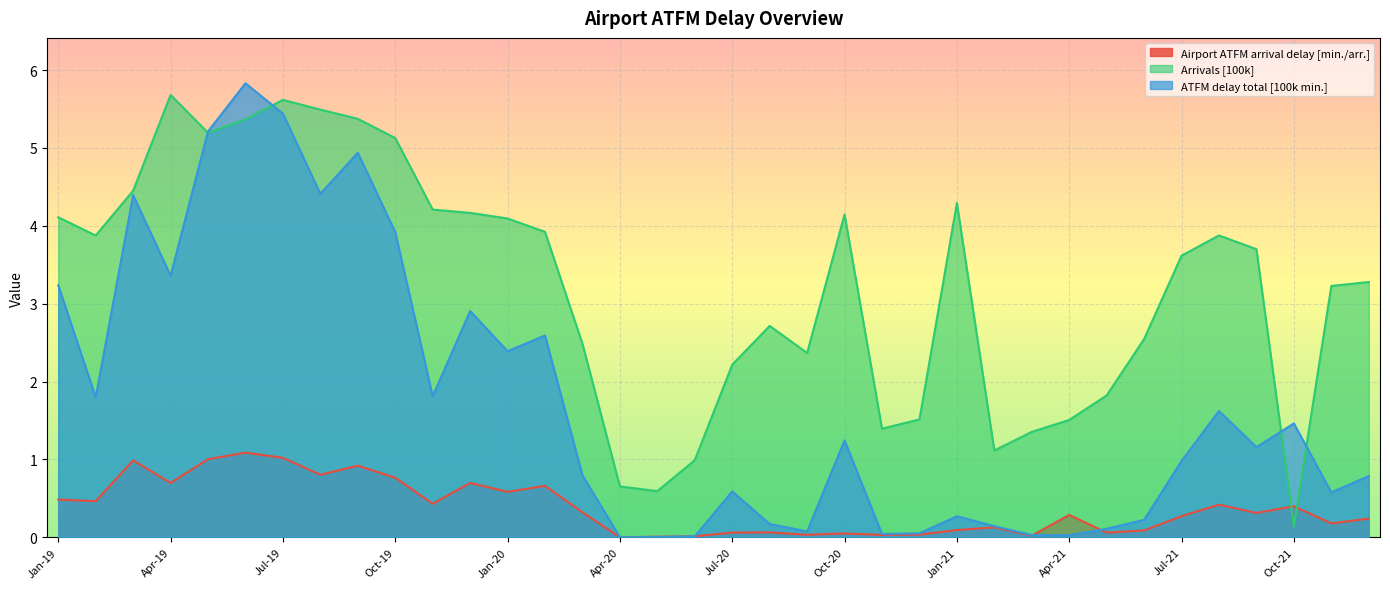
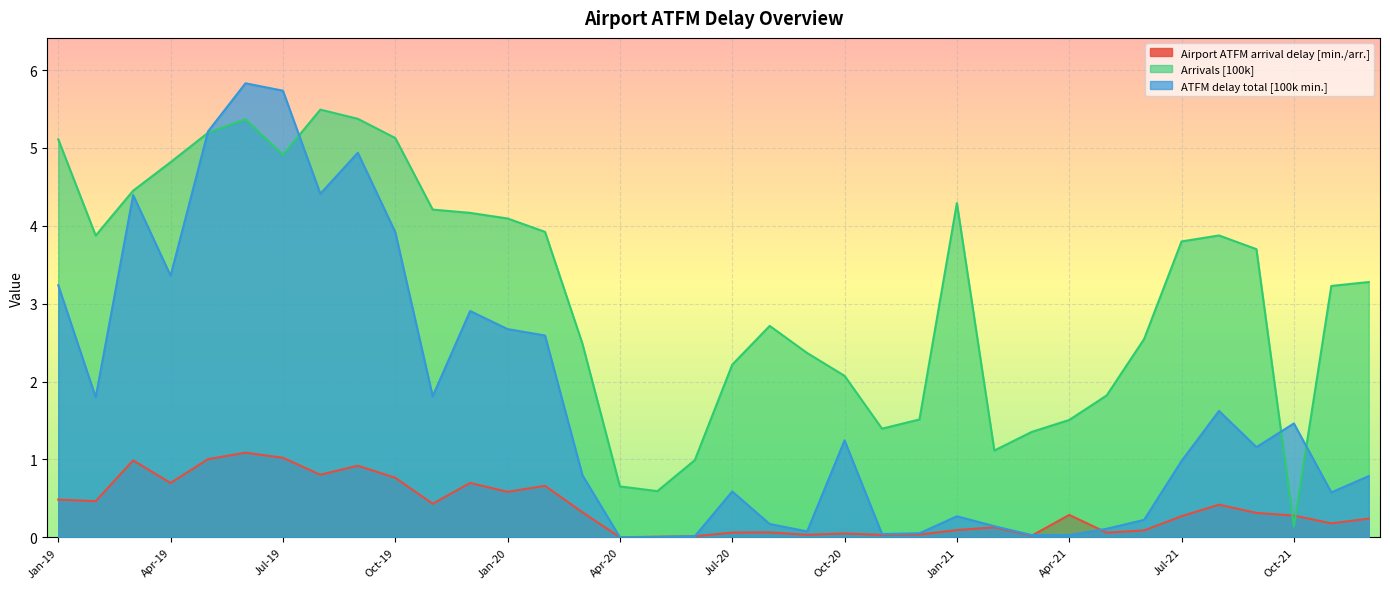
Arrivals [100k], Jan-19: 4.1 -> 5.1
Arrivals [100k], Apr-19: 5.7 -> 4.8
Arrivals [100k], Jul-19: 5.6 -> 4.9
ATFM delay total [100k min.], Jul-19: 5.4 -> 5.7
ATFM delay total [100k min.], Jan-20: 2.4 -> 2.7
Arrivals [100k], Oct-20: 4.1 -> 2.1
Arrivals [100k], Jul-21: 3.6 -> 3.8
Airport ATFM arrival delay [min./arr.], Oct-21: 0.4 -> 0.3
